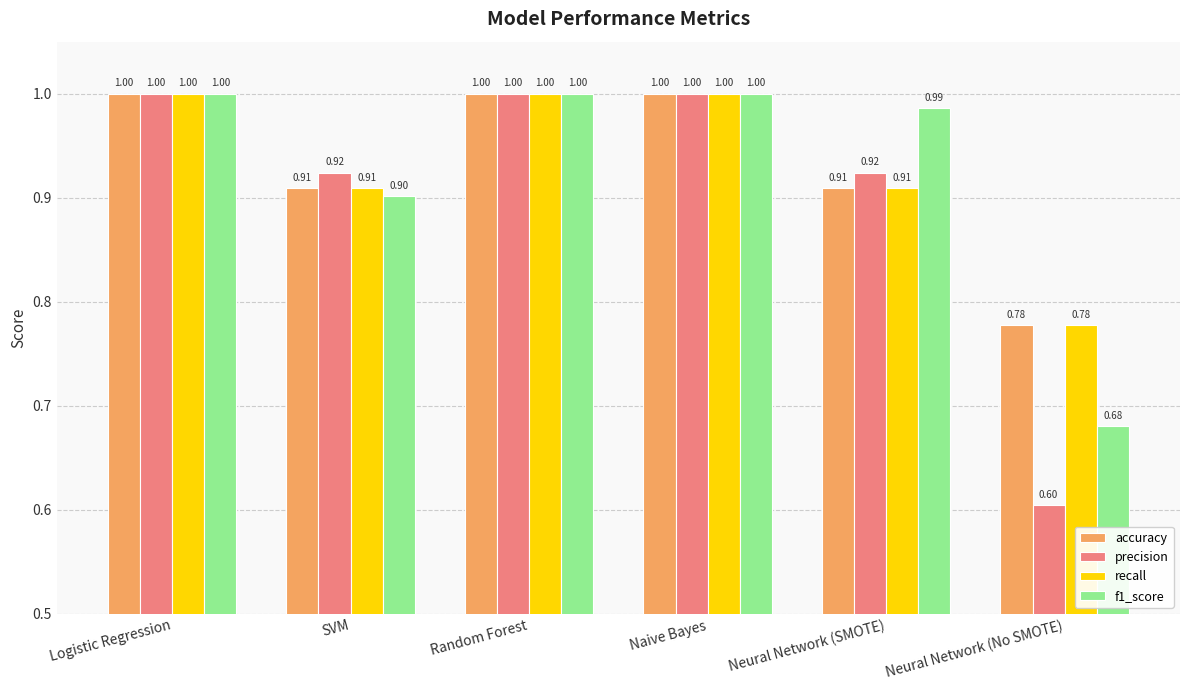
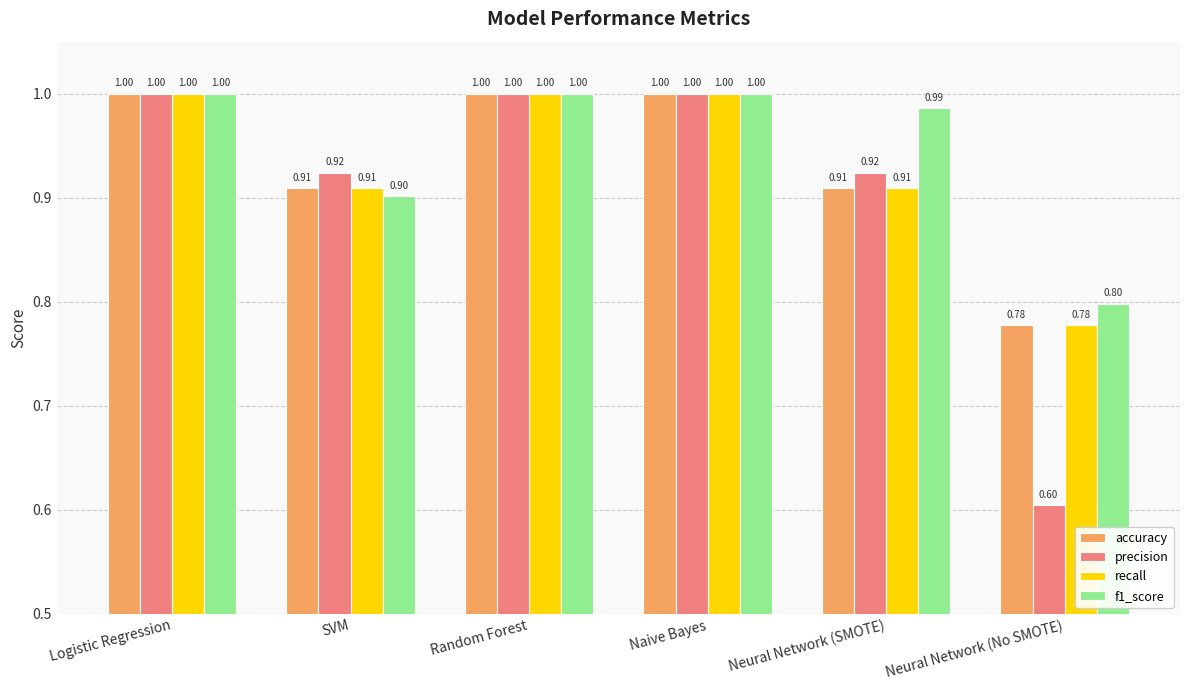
f1_score, Neural Network (No SMOTE): 0.68 -> 0.80
